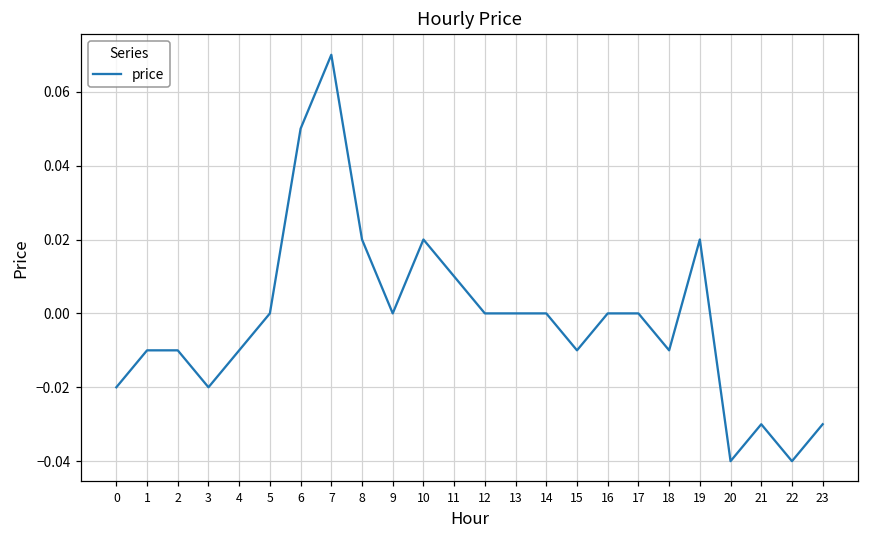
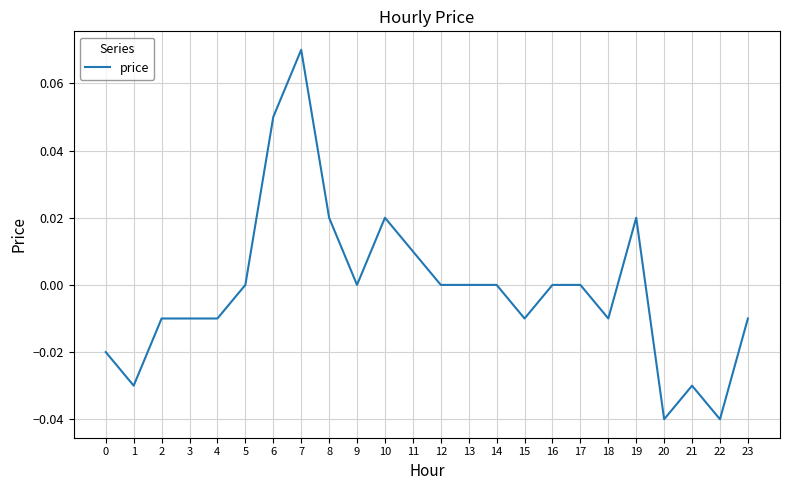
1: -0.01 -> -0.03
3: -0.02 -> -0.01
23: -0.03 -> -0.01
